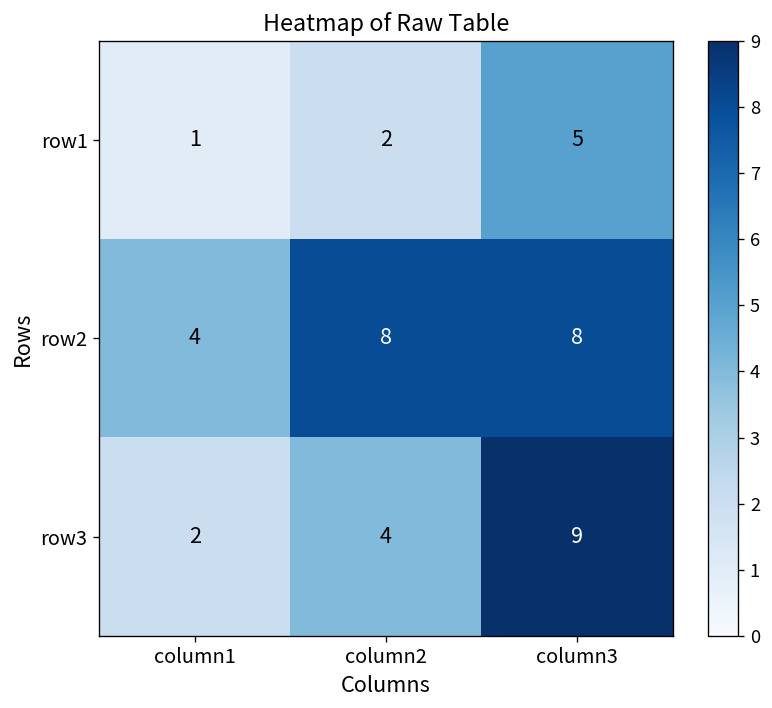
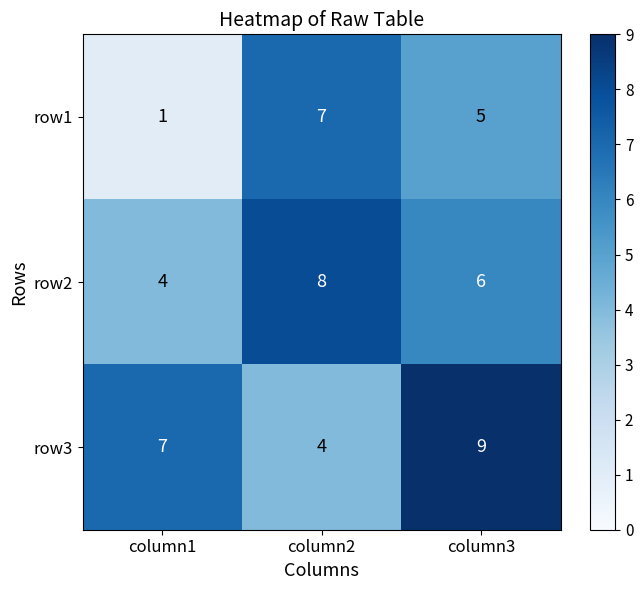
row1, column2: 2 -> 7
row2, column3: 8 -> 6
row3, column1: 2 -> 7
